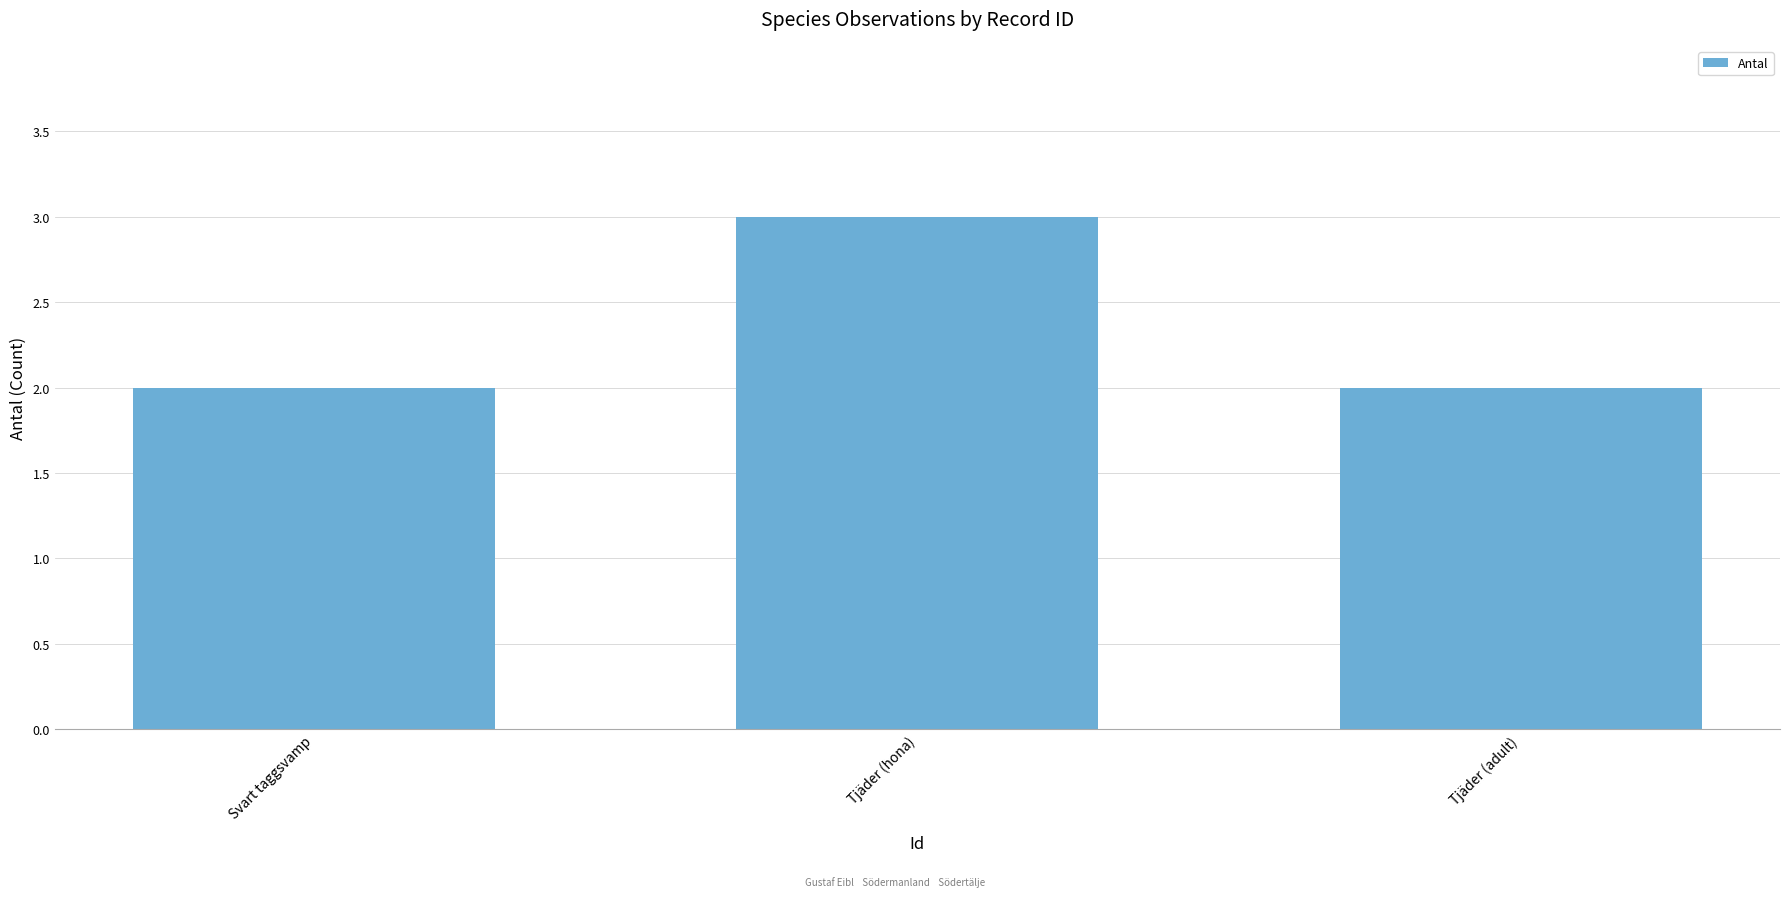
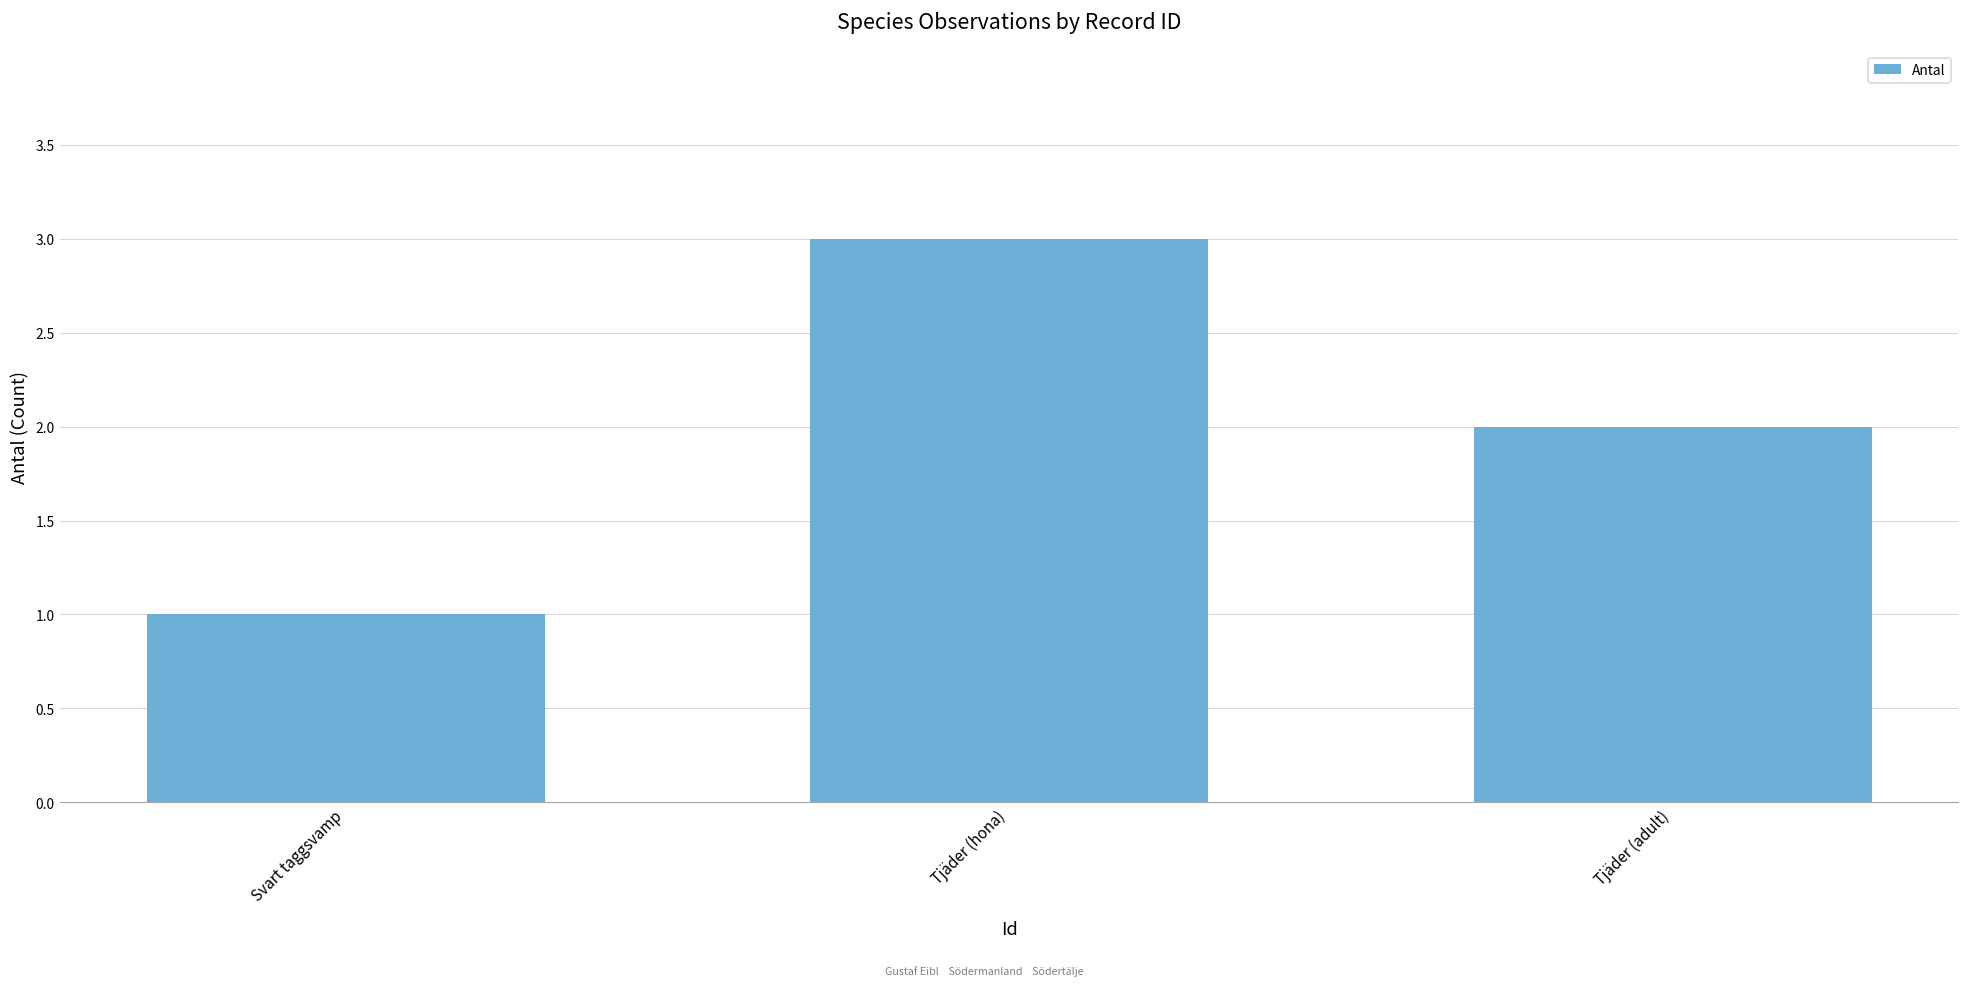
Svart taggsvamp: 2 -> 1
